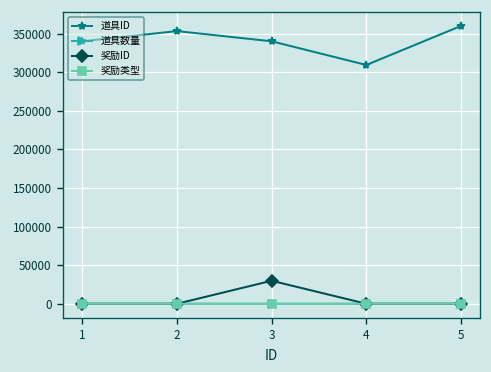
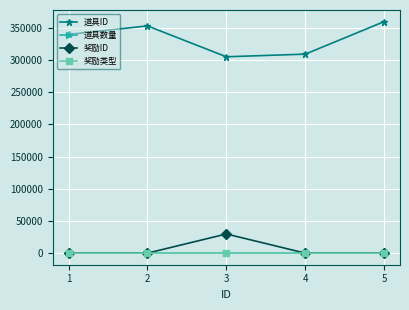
道具ID, 3: 340000 -> 310000
